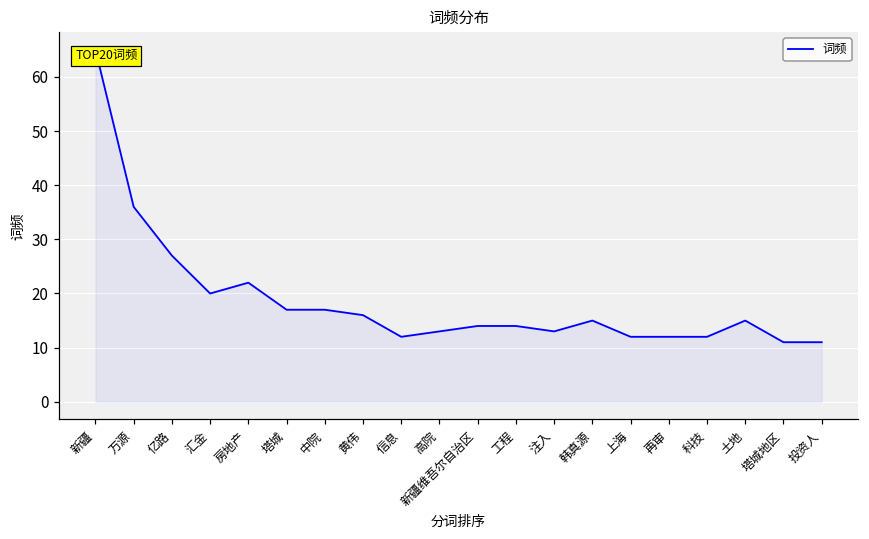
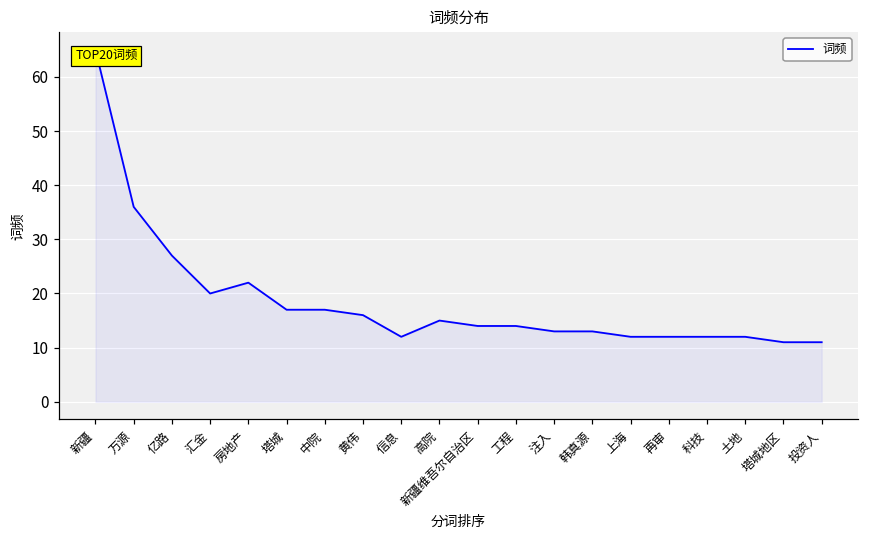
高院: 13 -> 15
韩真源: 15 -> 13
土地: 15 -> 12
